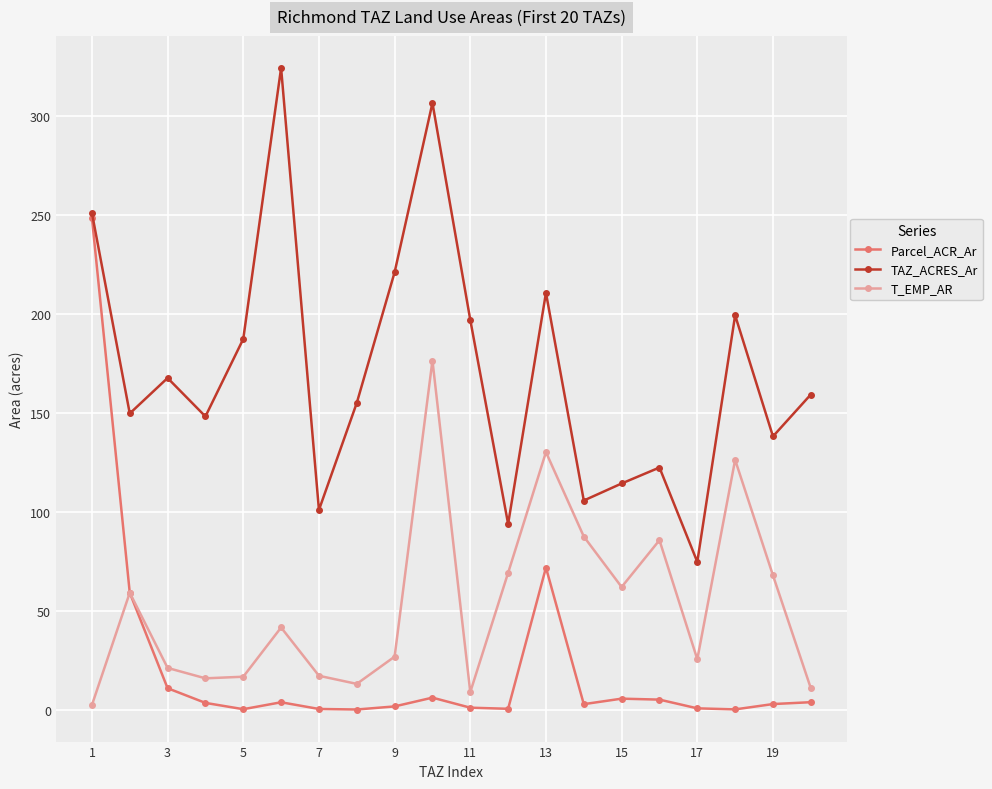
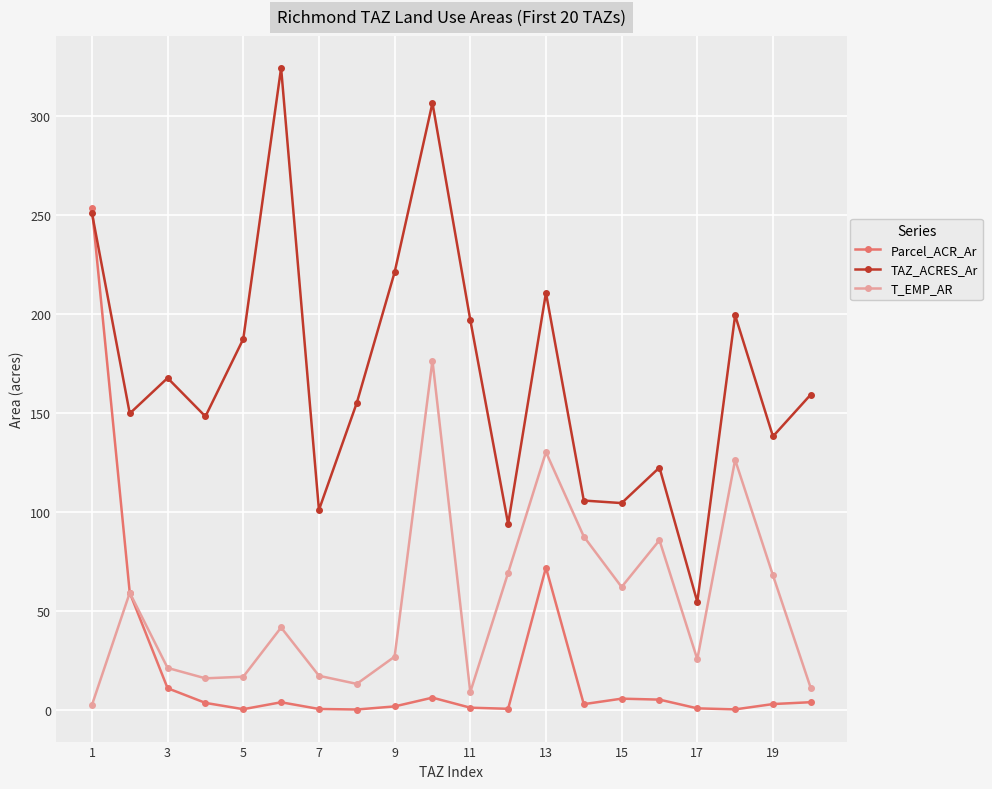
Parcel_ACR_Ar, 1: 248 -> 253
TAZ_ACRES_Ar, 15: 114 -> 104
TAZ_ACRES_Ar, 17: 75 -> 54
